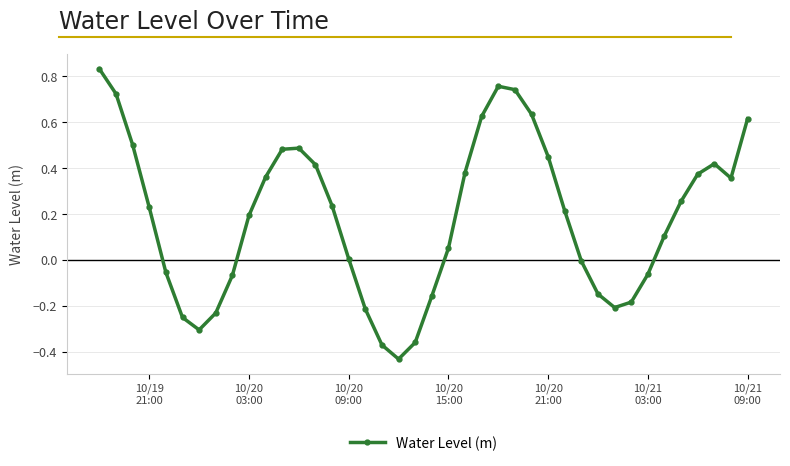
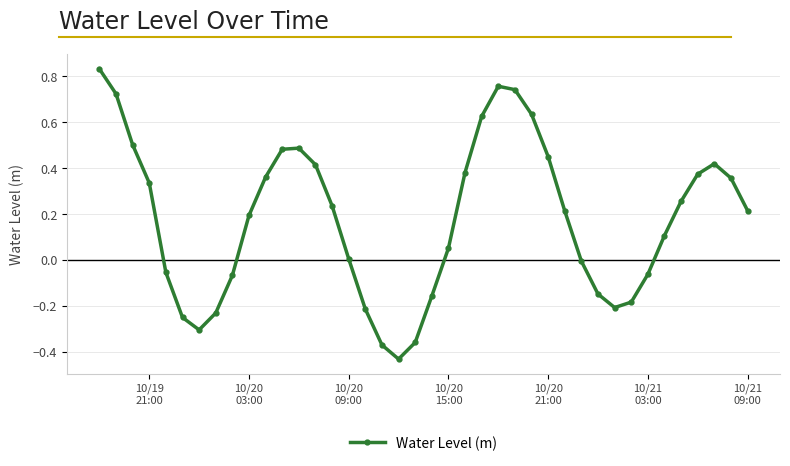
10/19 21:00: 0.23 -> 0.34
10/21 09:00: 0.61 -> 0.21
